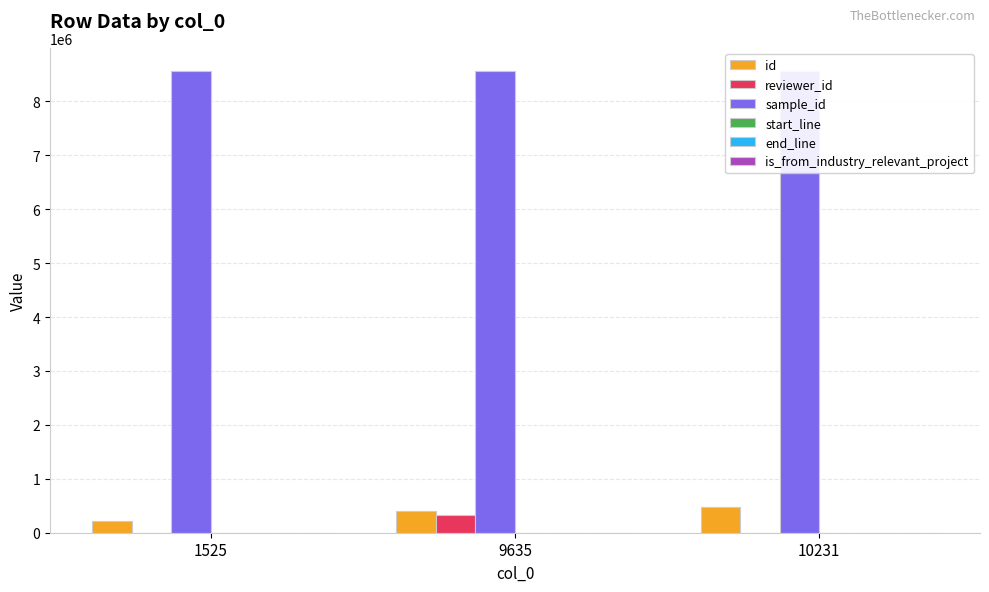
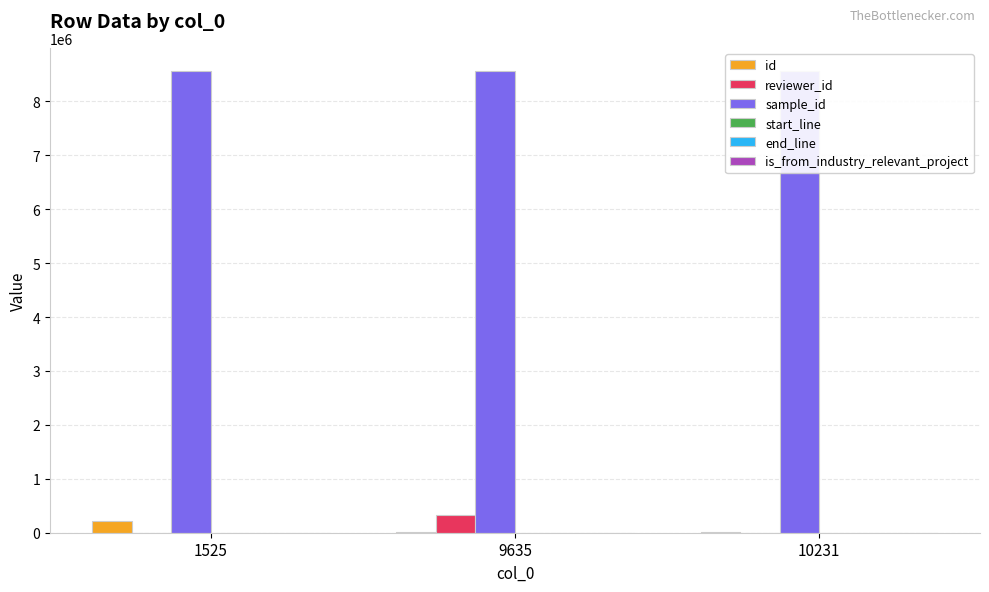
id, 9635: 400000 -> 0
id, 10231: 500000 -> 0
